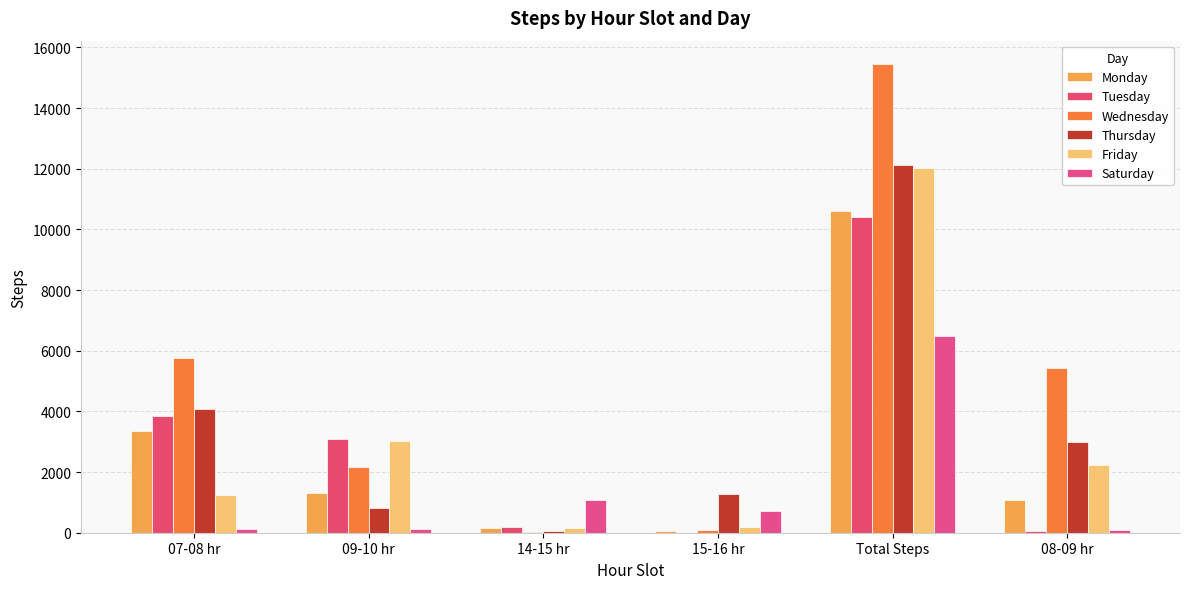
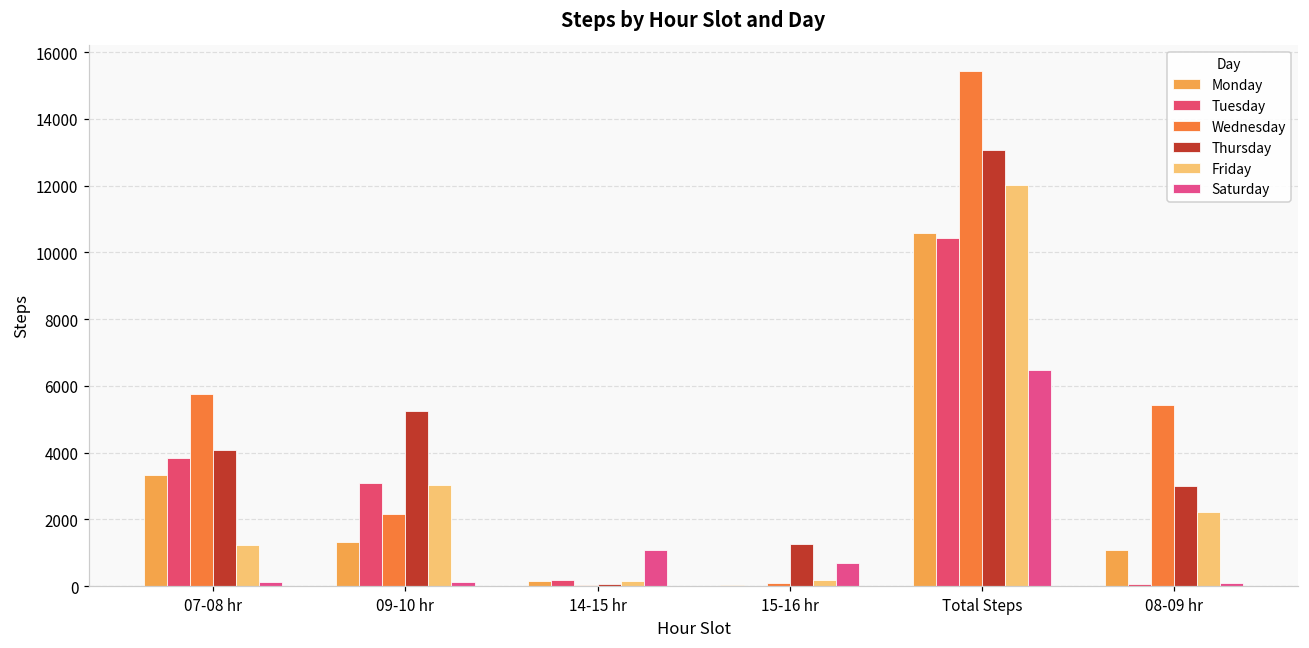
Thursday, 09-10 hr: 800 -> 5200
Thursday, Total Steps: 12100 -> 13100
